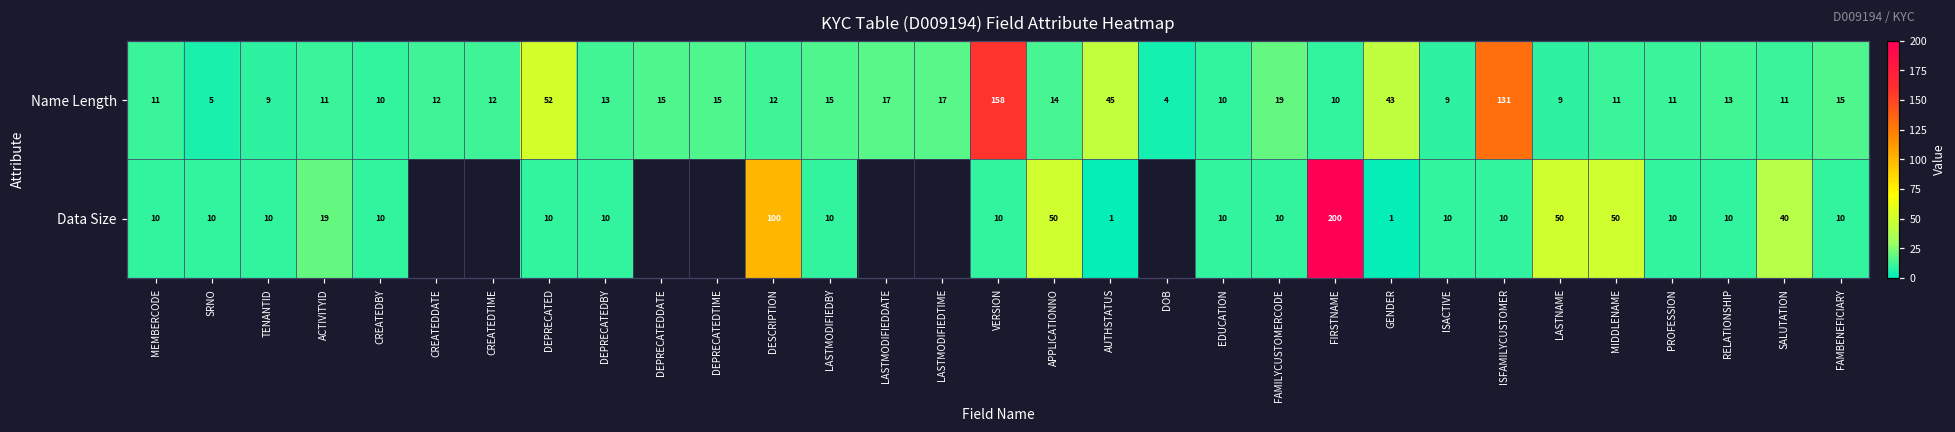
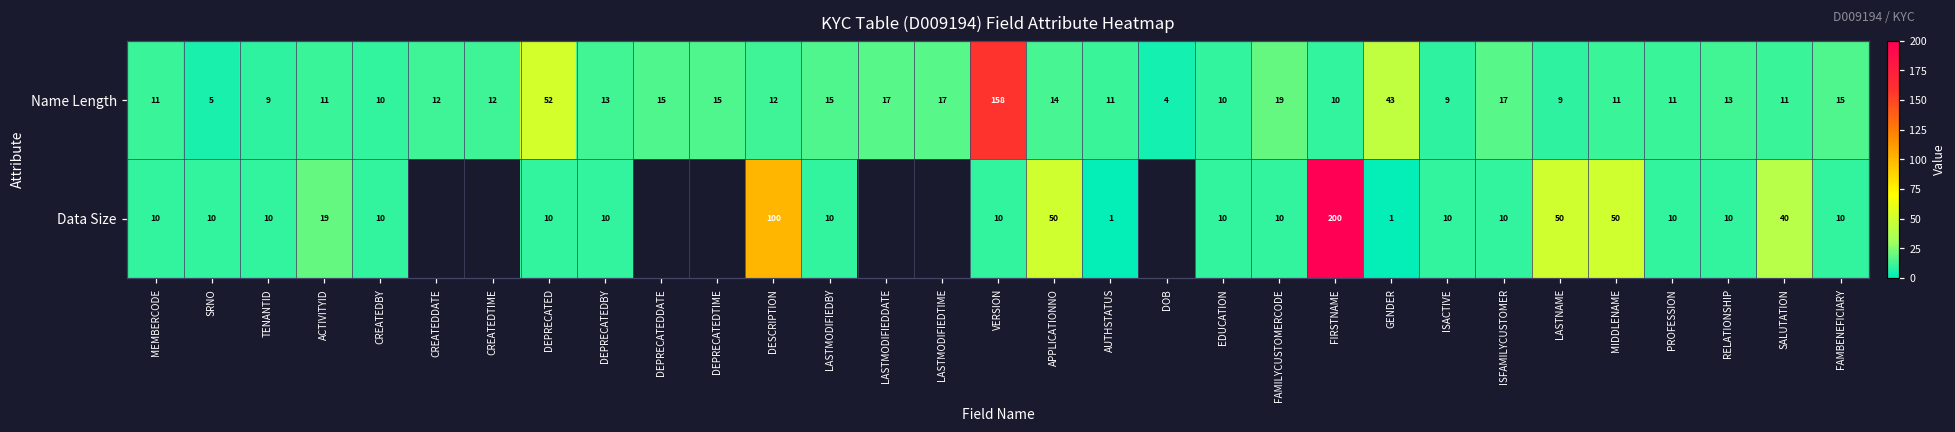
Name Length, AUTHSTATUS: 45 -> 11
Name Length, ISFAMILYCUSTOMER: 131 -> 17
